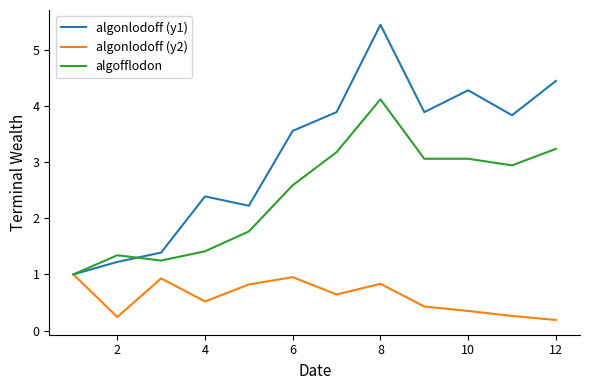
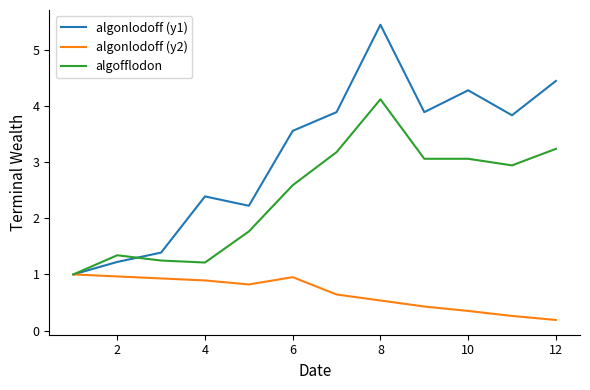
algonlodoff (y2), 2: 0.2 -> 1.0
algonlodoff (y2), 4: 0.5 -> 0.9
algofflodon, 4: 1.4 -> 1.2
algonlodoff (y2), 8: 0.8 -> 0.5
